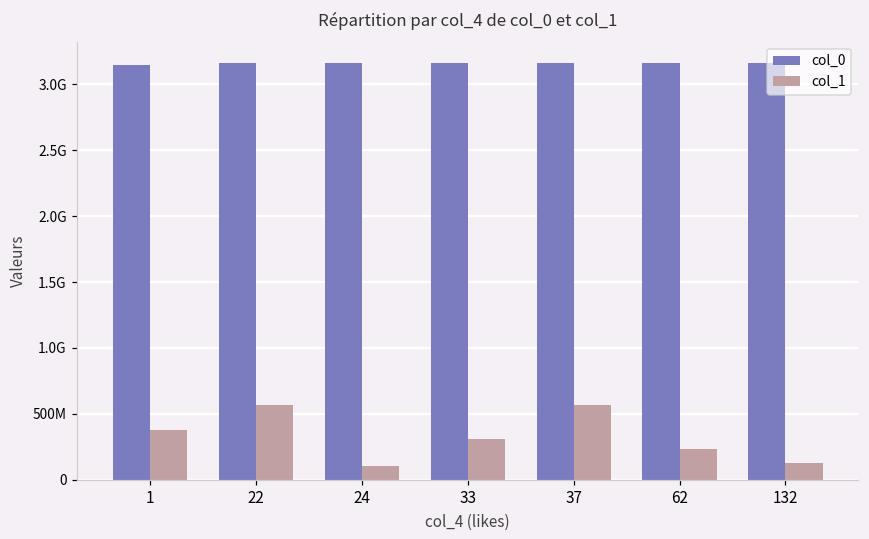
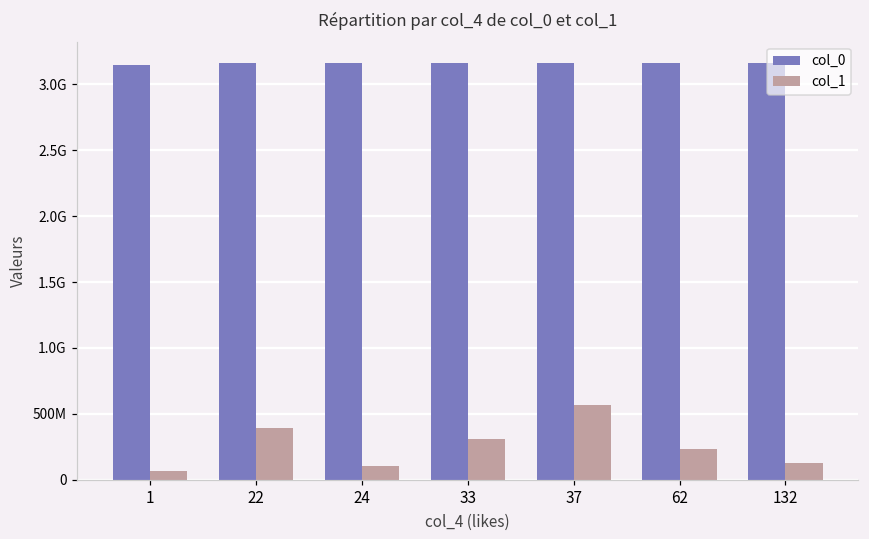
col_1, 1: 380000000 -> 70000000
col_1, 22: 570000000 -> 390000000
